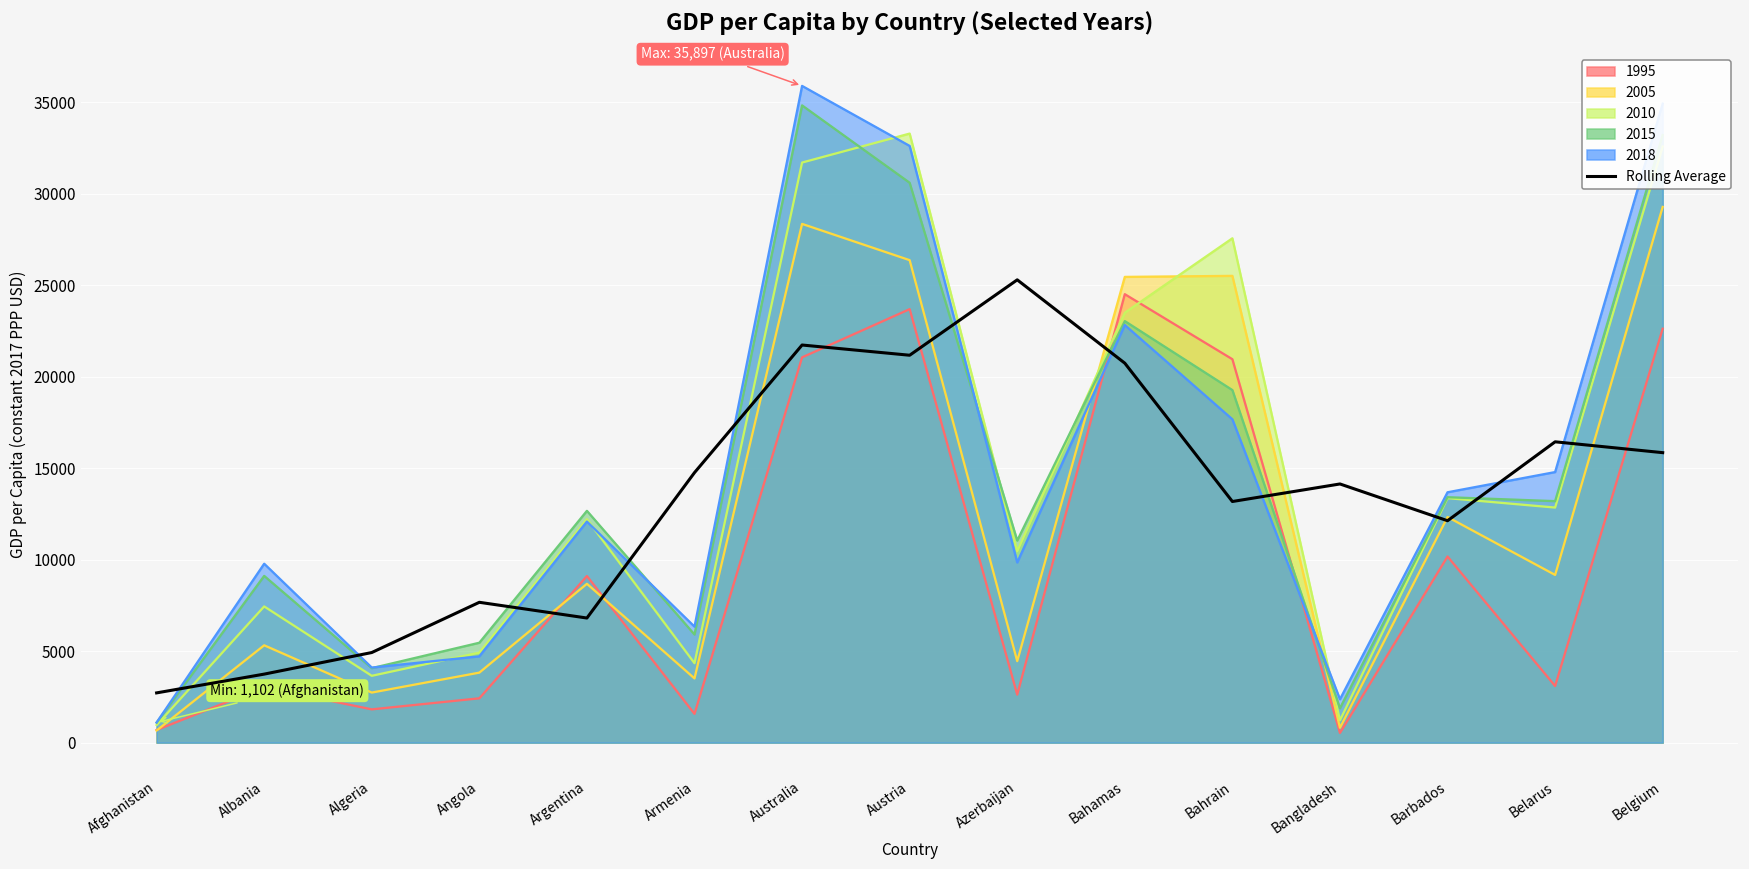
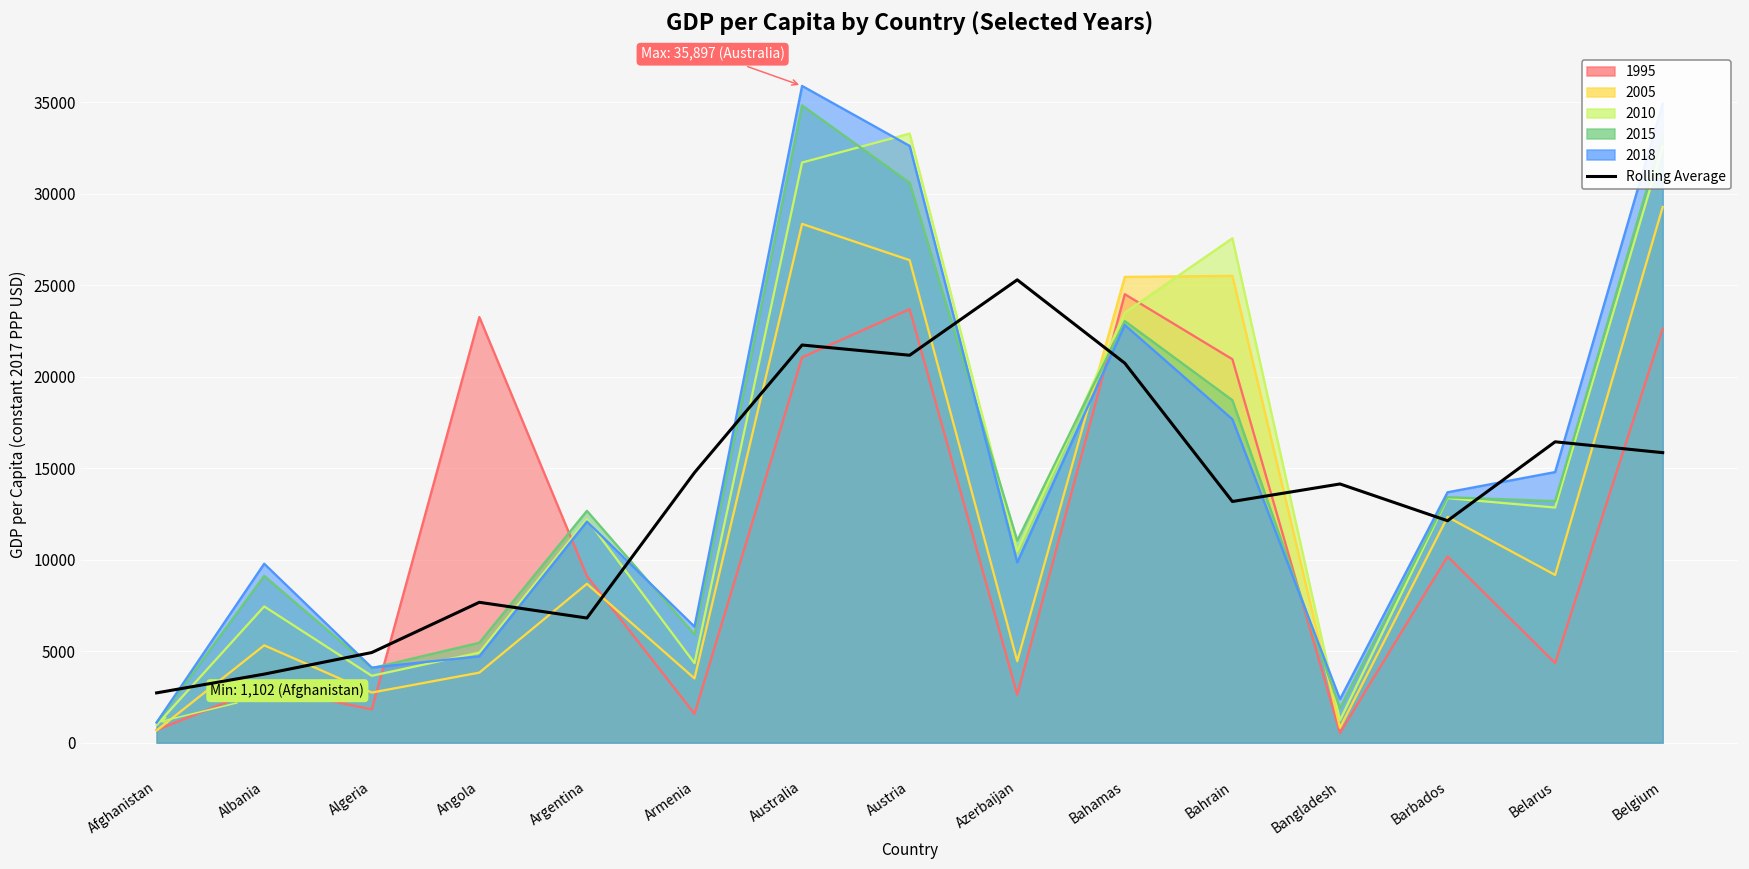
1995, Angola: 2400 -> 23300
2015, Bahrain: 19300 -> 18700
1995, Belarus: 3100 -> 4400
